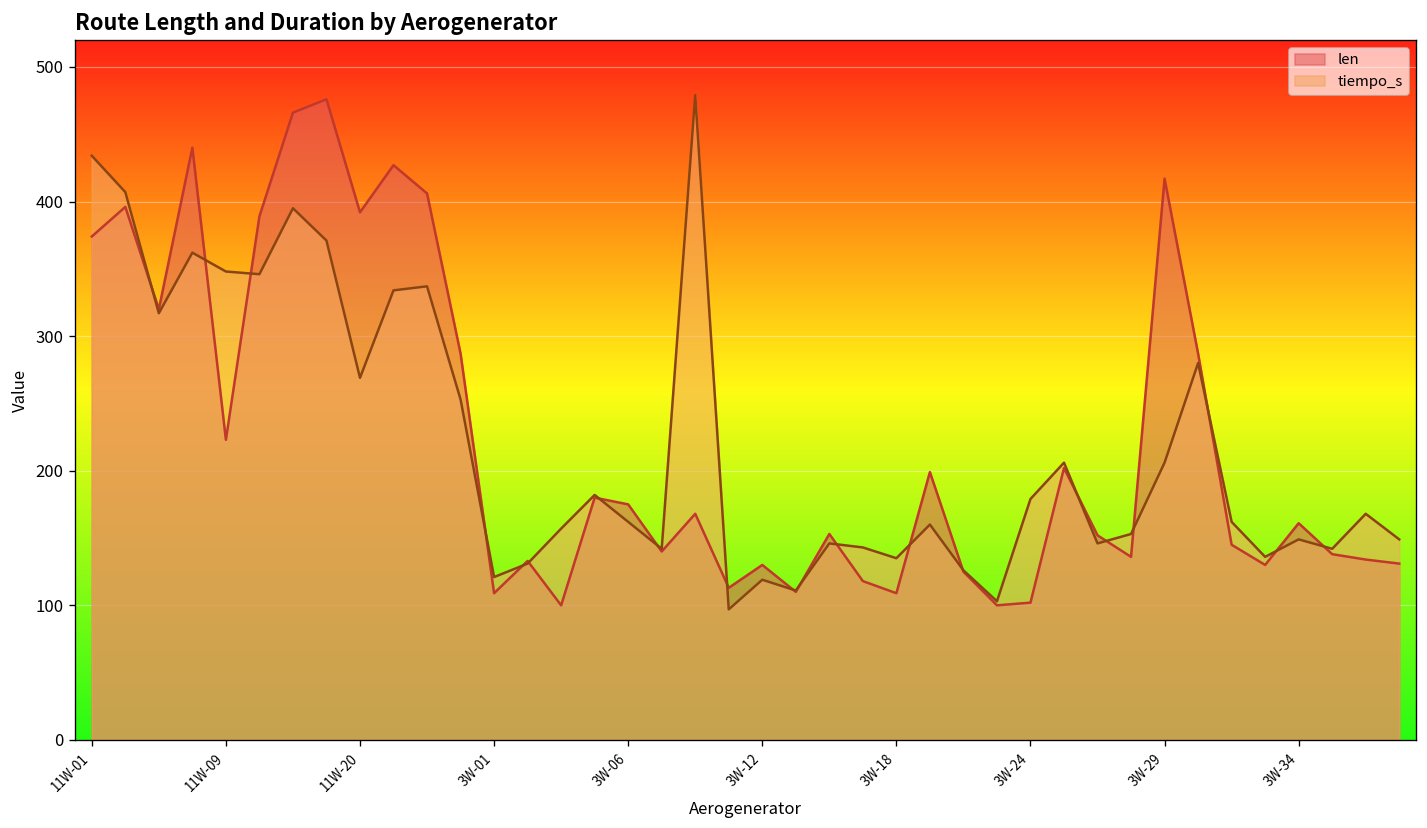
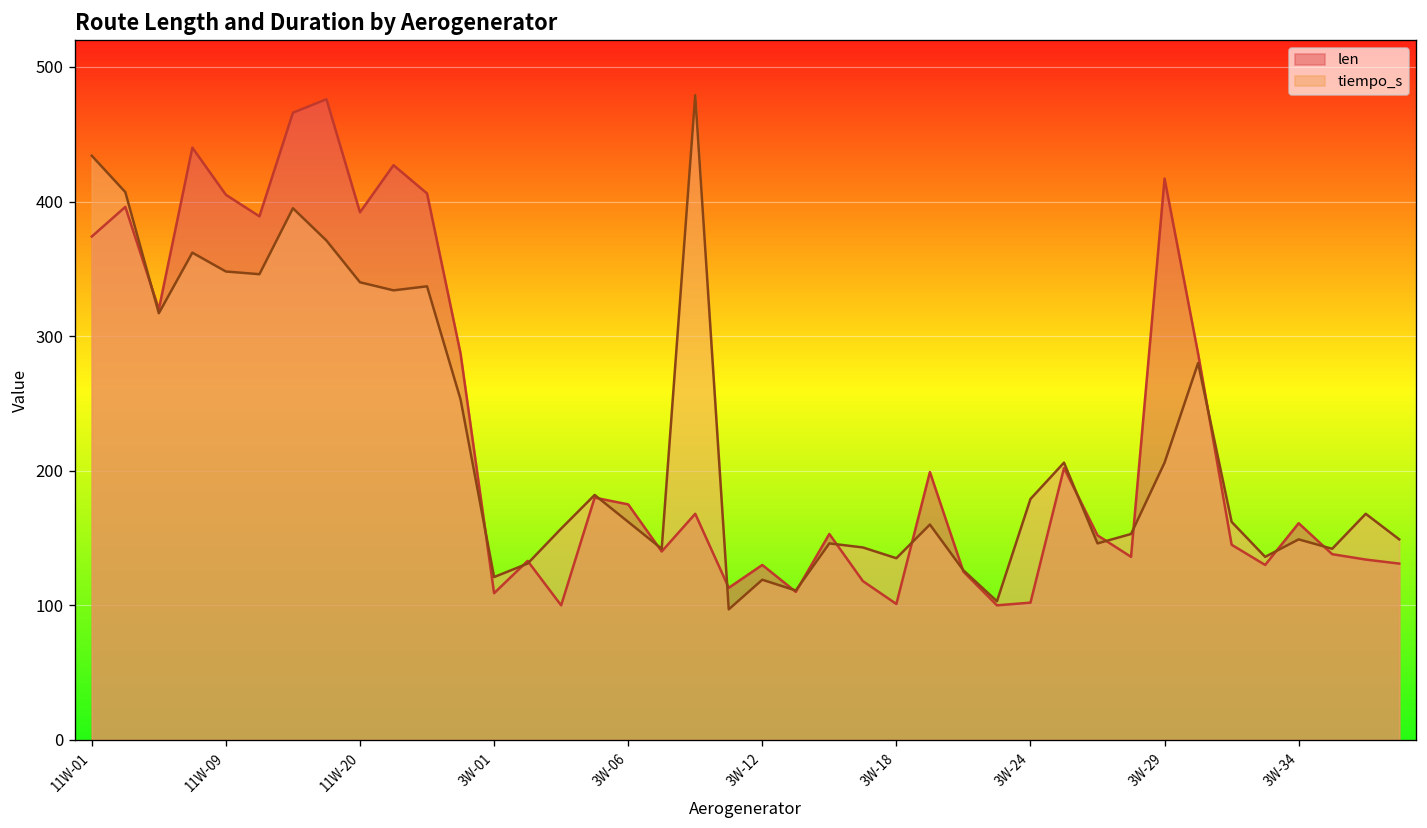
len, 11W-09: 223 -> 405
tiempo_s, 11W-20: 269 -> 340
len, 3W-18: 109 -> 101
